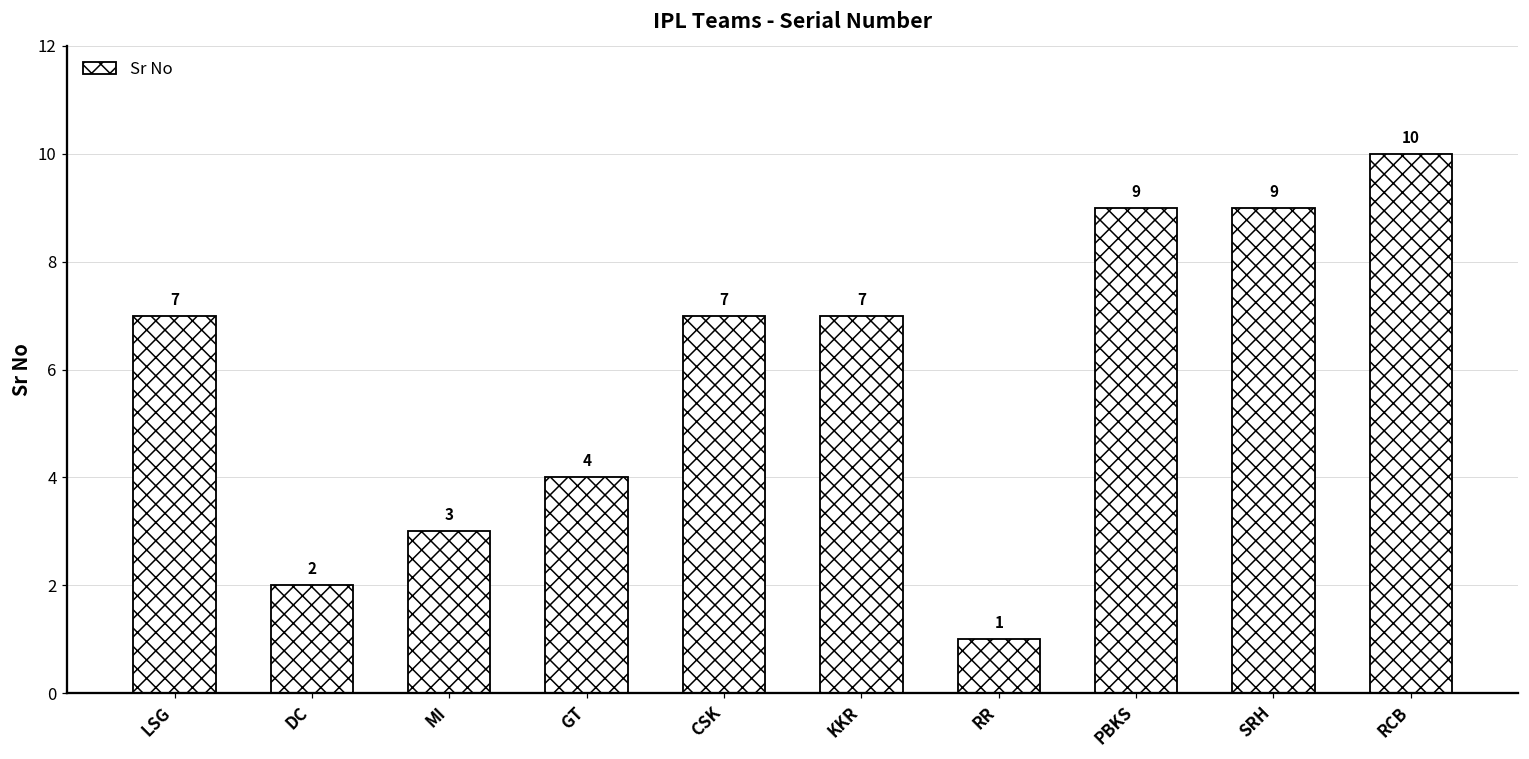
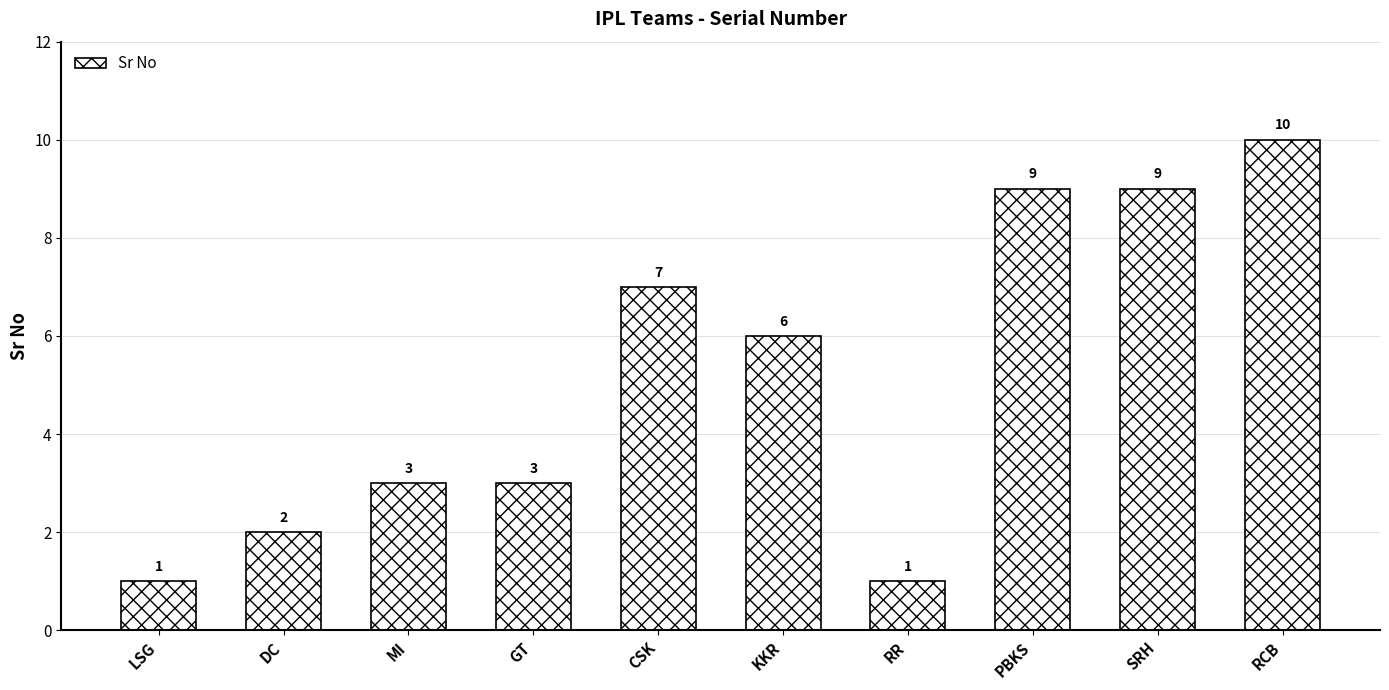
LSG: 7 -> 1
GT: 4 -> 3
KKR: 7 -> 6
